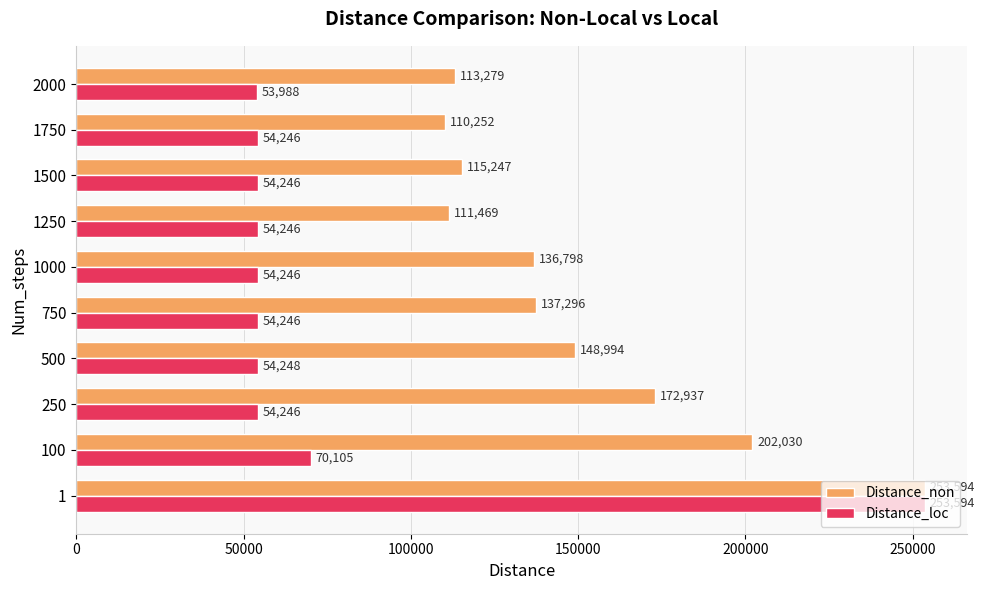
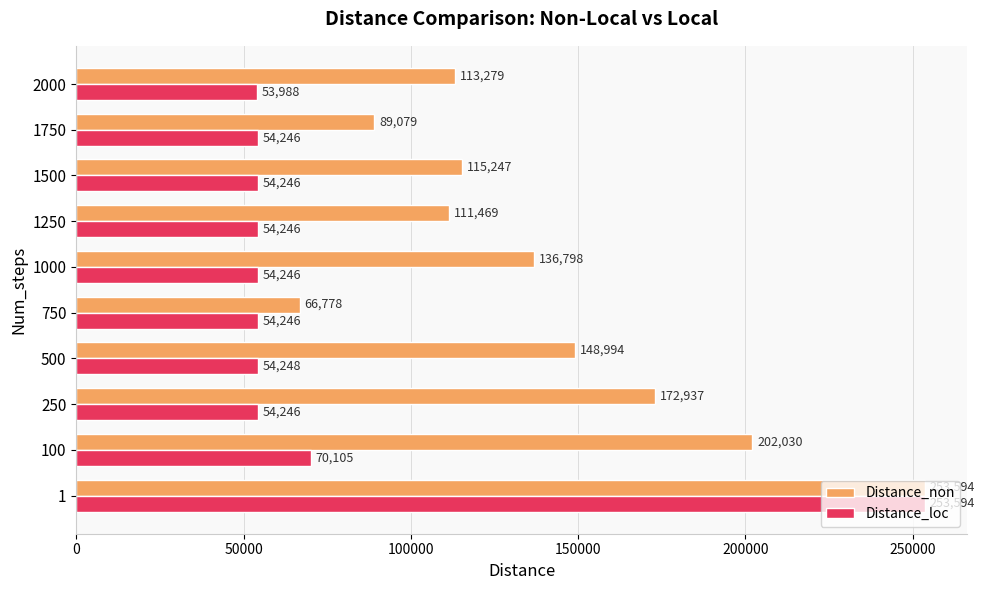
Distance_non, 1750: 110,252 -> 89,079
Distance_non, 750: 137,296 -> 66,778
